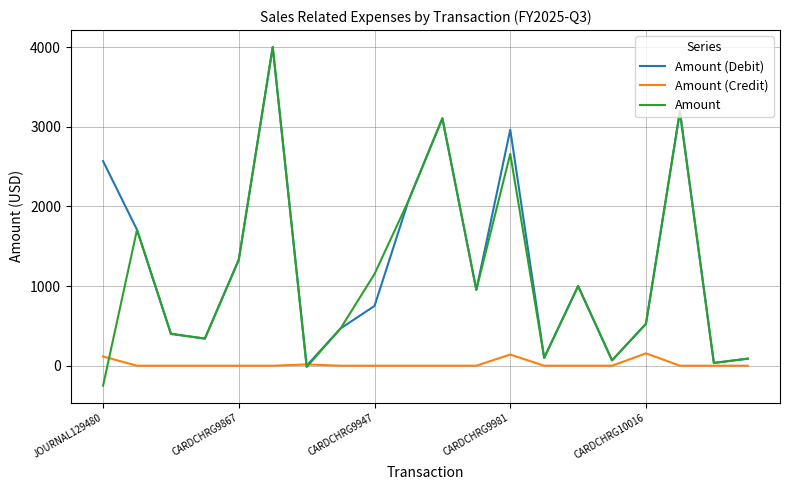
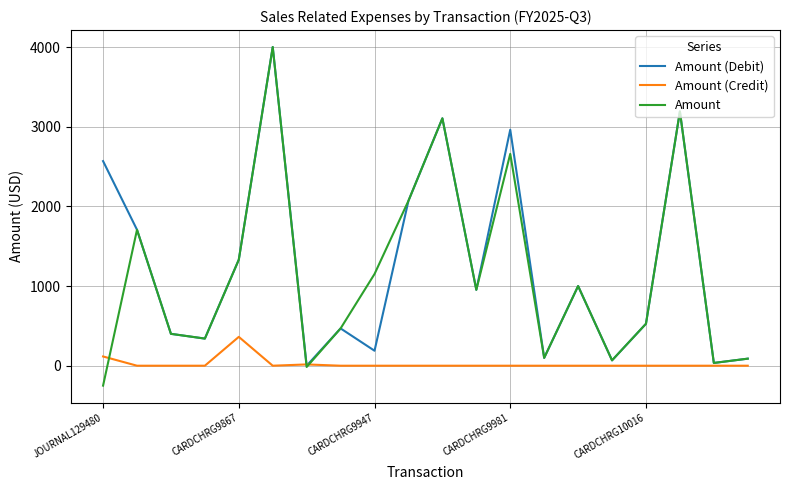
Amount (Credit), CARDCHRG9867: 0 -> 400
Amount (Debit), CARDCHRG9947: 800 -> 200
Amount (Credit), CARDCHRG9981: 100 -> 0
Amount (Credit), CARDCHRG10016: 200 -> 0
